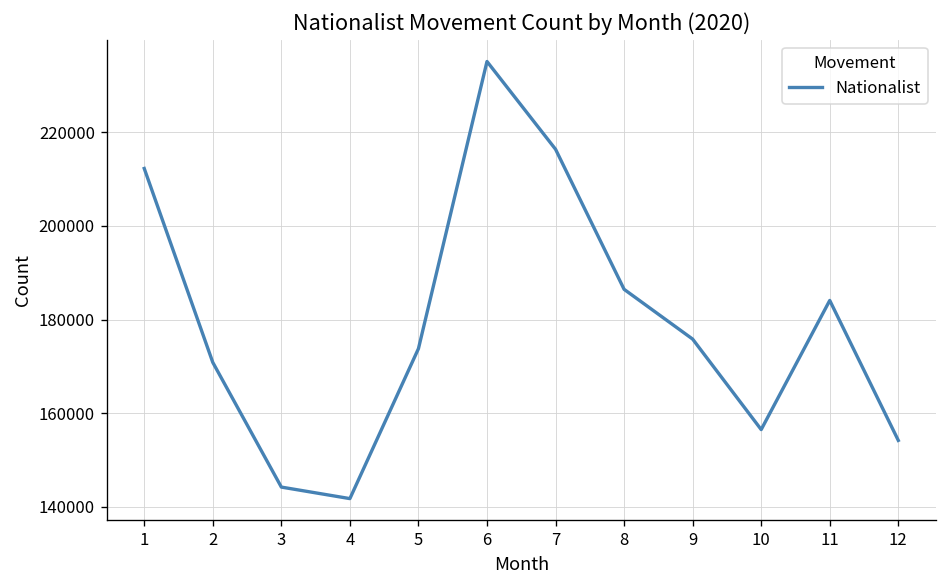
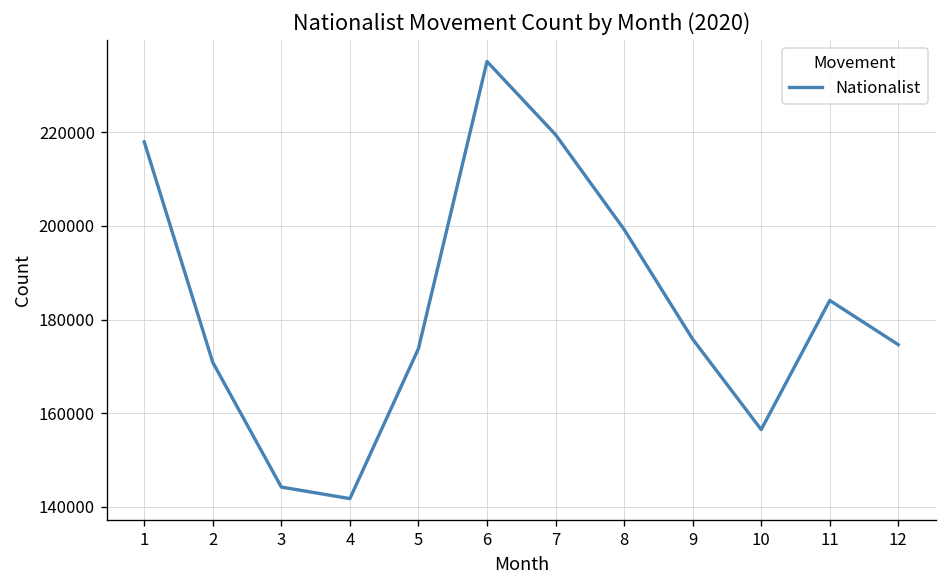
1: 212000 -> 218000
7: 216000 -> 220000
8: 186000 -> 199000
12: 154000 -> 175000
